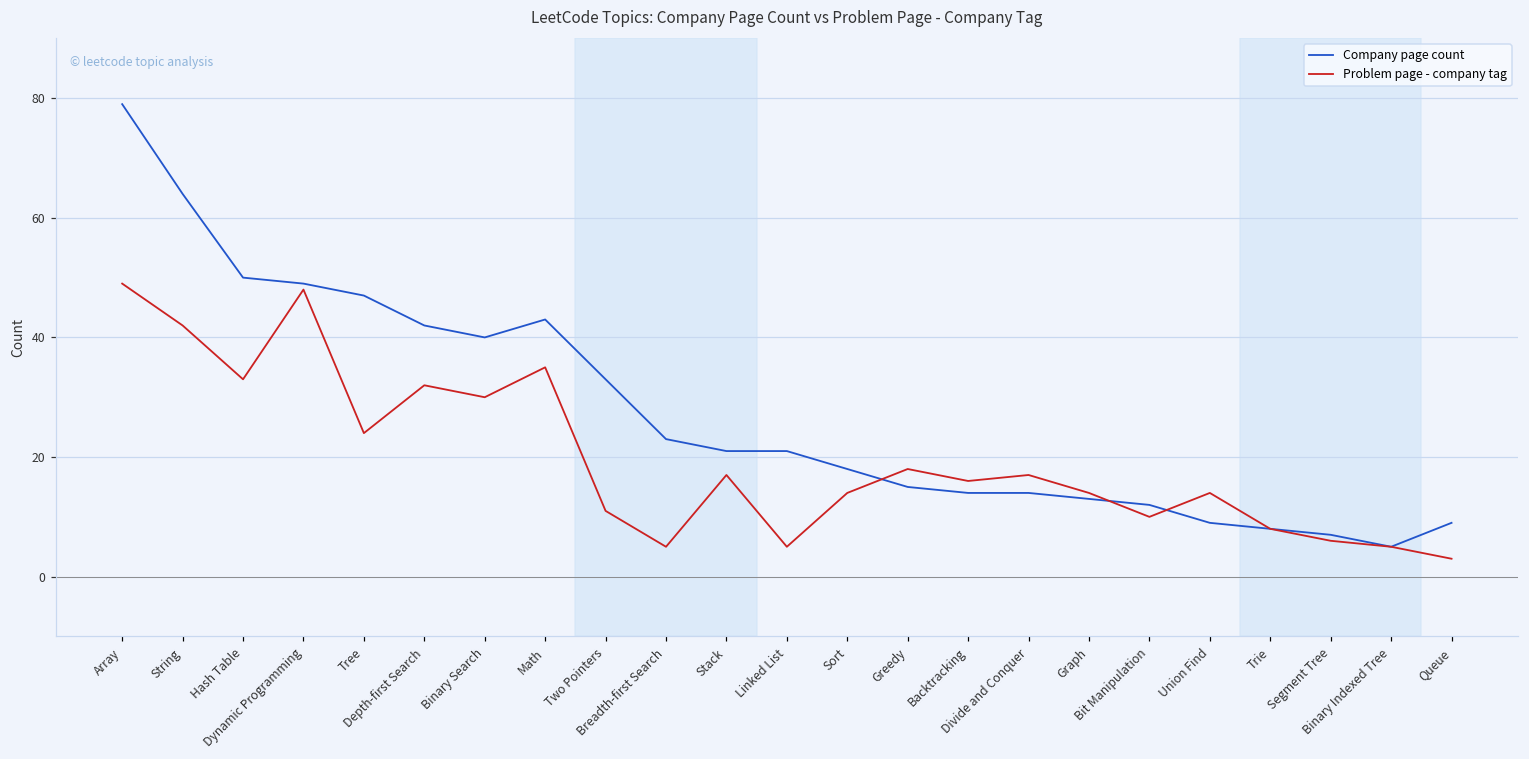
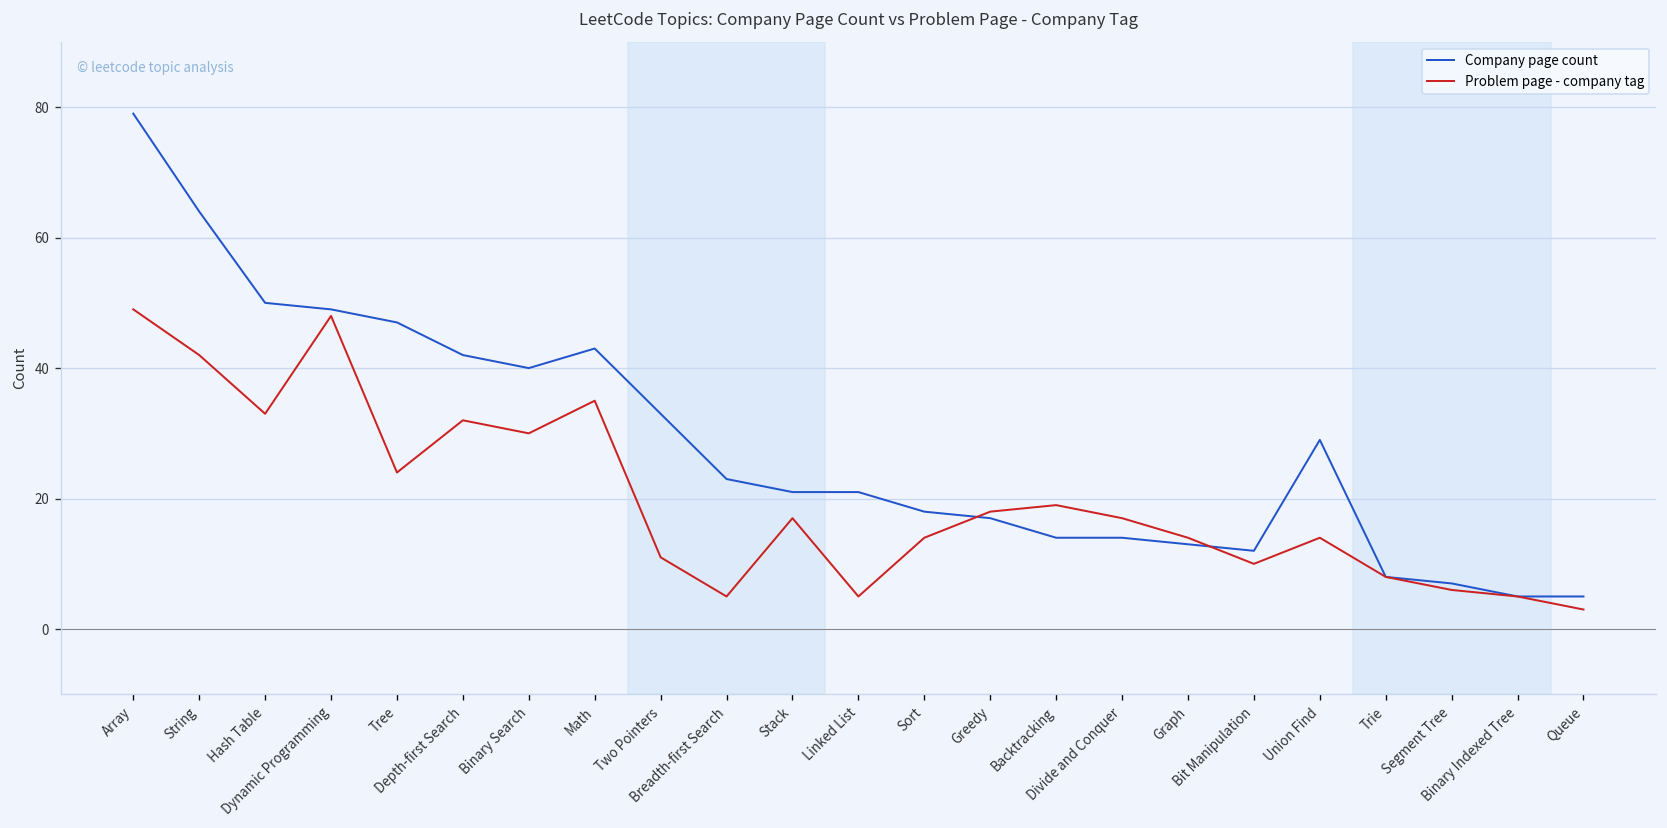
Company page count, Greedy: 15 -> 17
Problem page - company tag, Backtracking: 16 -> 19
Company page count, Union Find: 9 -> 29
Company page count, Queue: 9 -> 5
